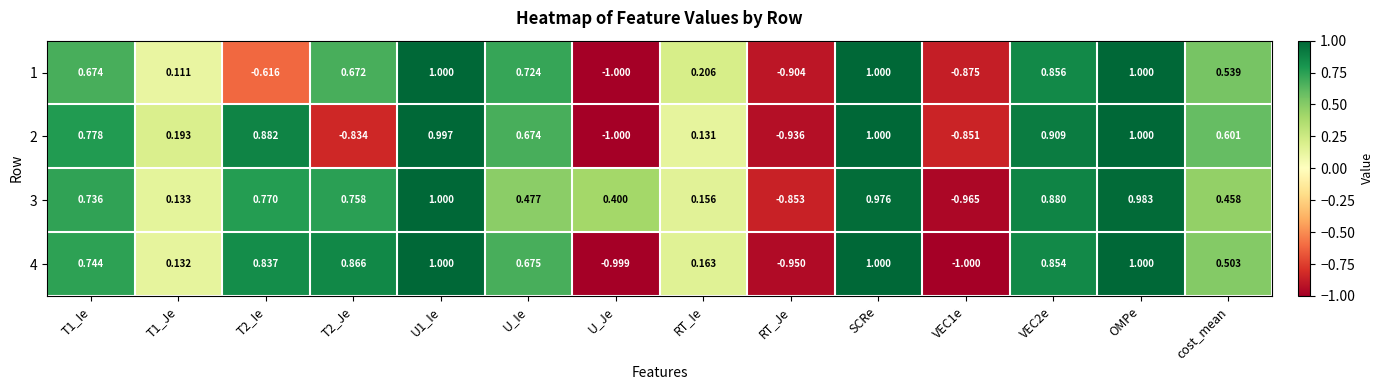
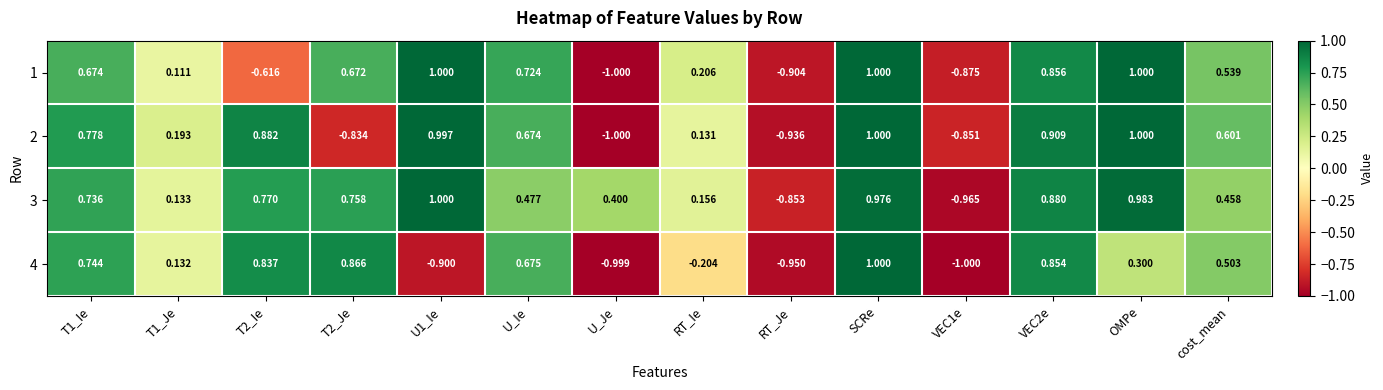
4, U1_Ie: 1.000 -> -0.900
4, RT_Ie: 0.163 -> -0.204
4, OMPe: 1.000 -> 0.300
